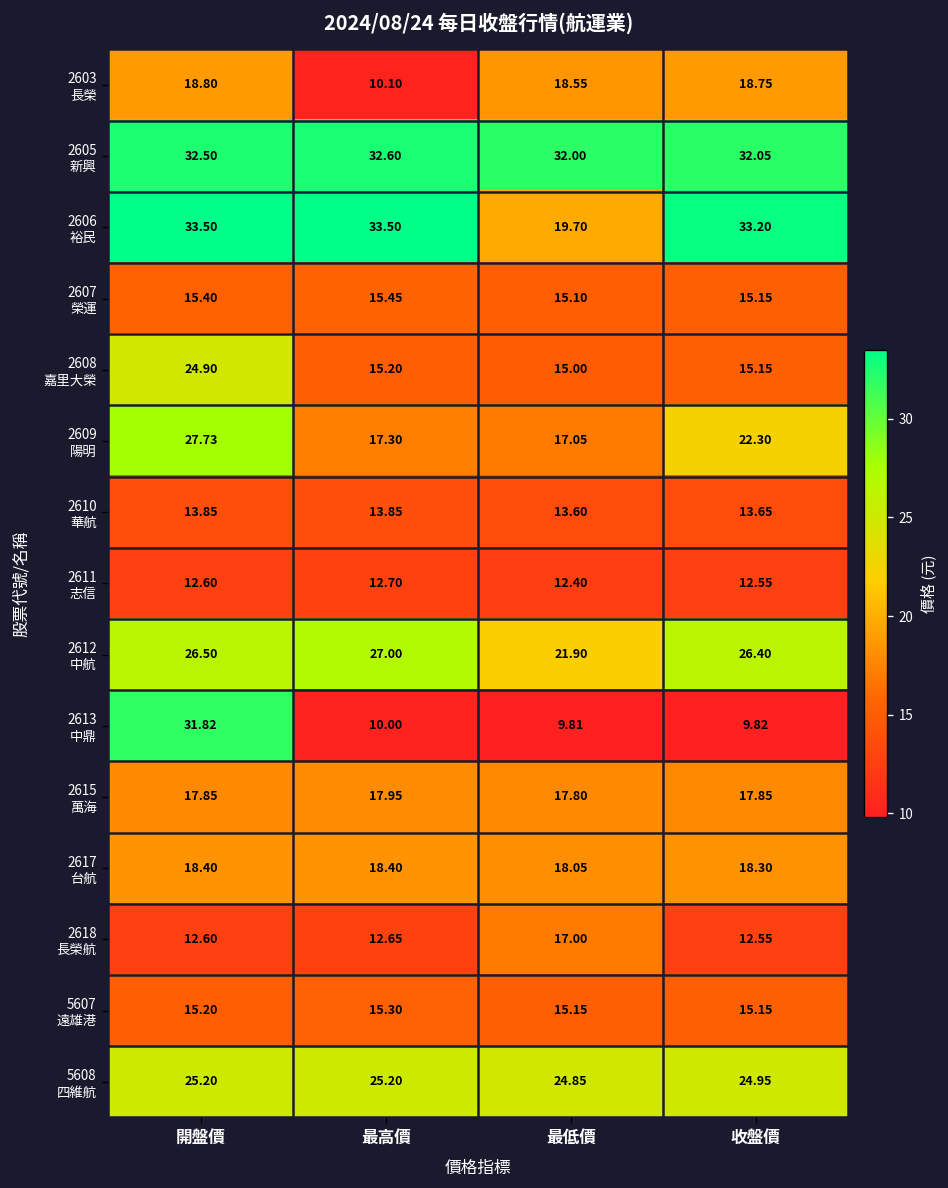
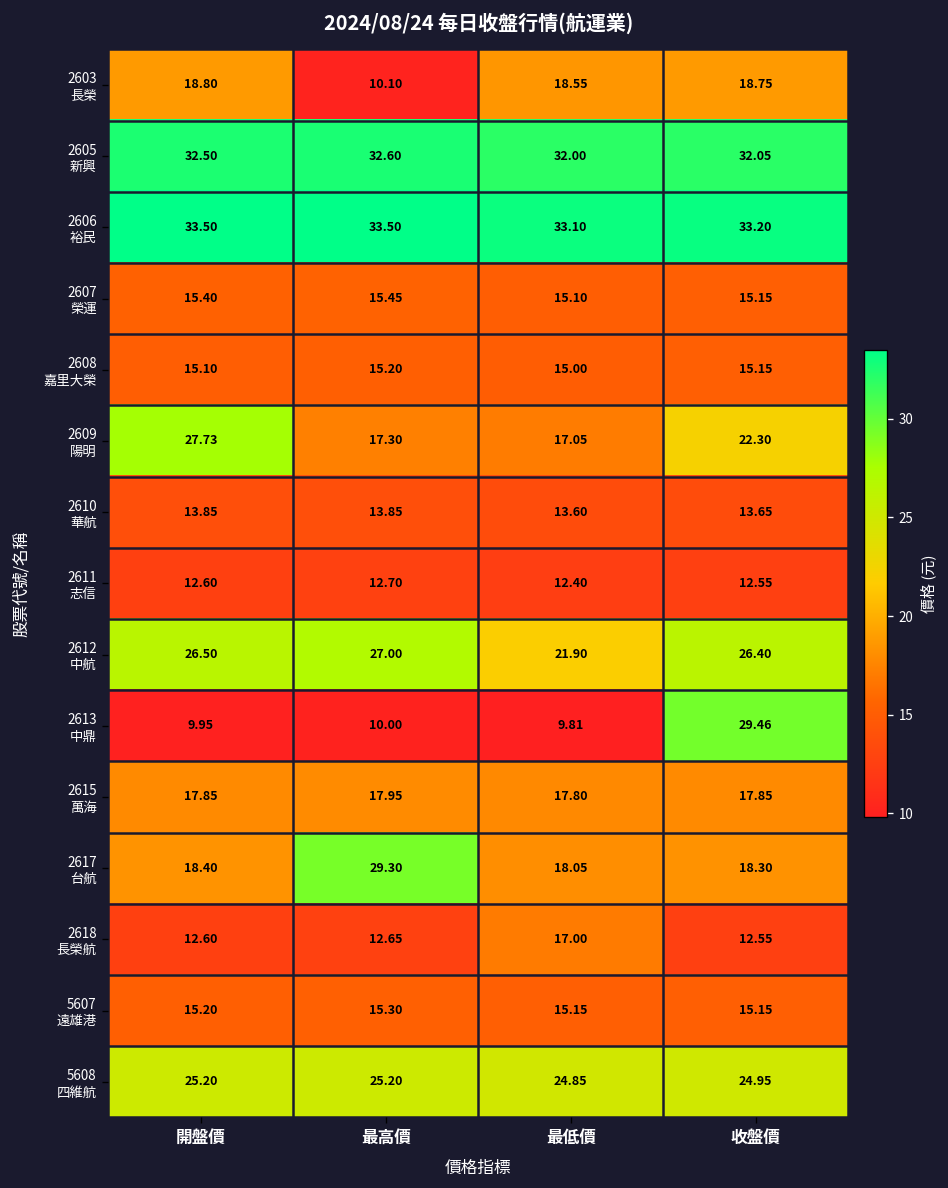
2606 裕民, 最低價: 19.70 -> 33.10
2608 嘉里大榮, 開盤價: 24.90 -> 15.10
2613 中鼎, 開盤價: 31.82 -> 9.95
2613 中鼎, 收盤價: 9.82 -> 29.46
2617 台航, 最高價: 18.40 -> 29.30
